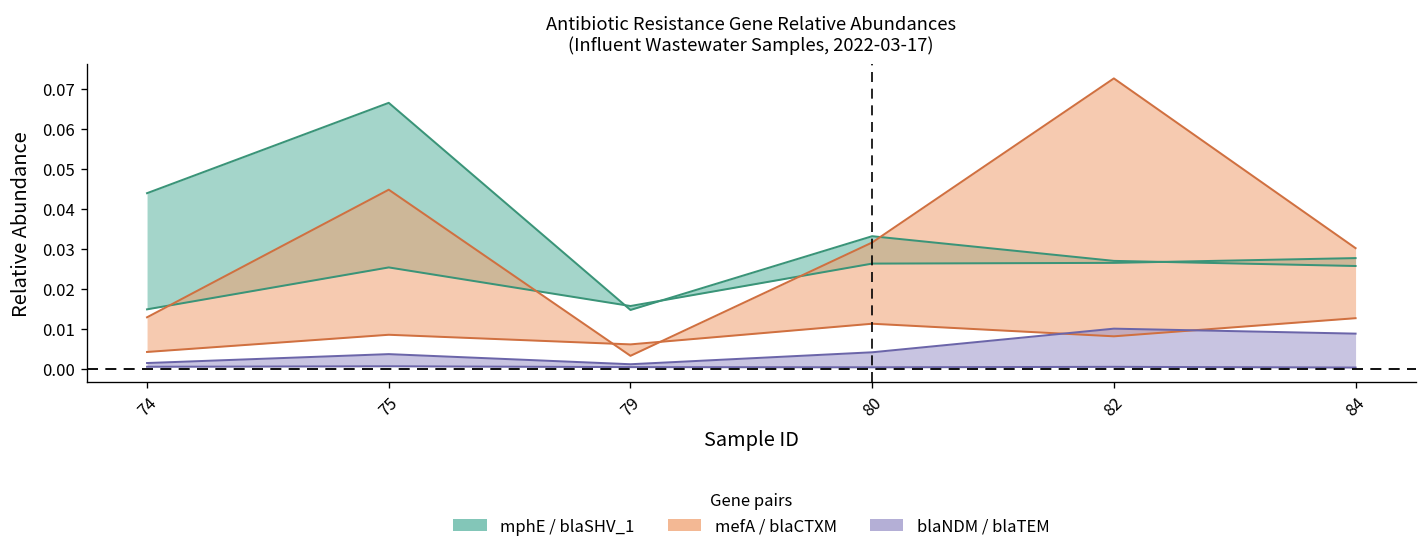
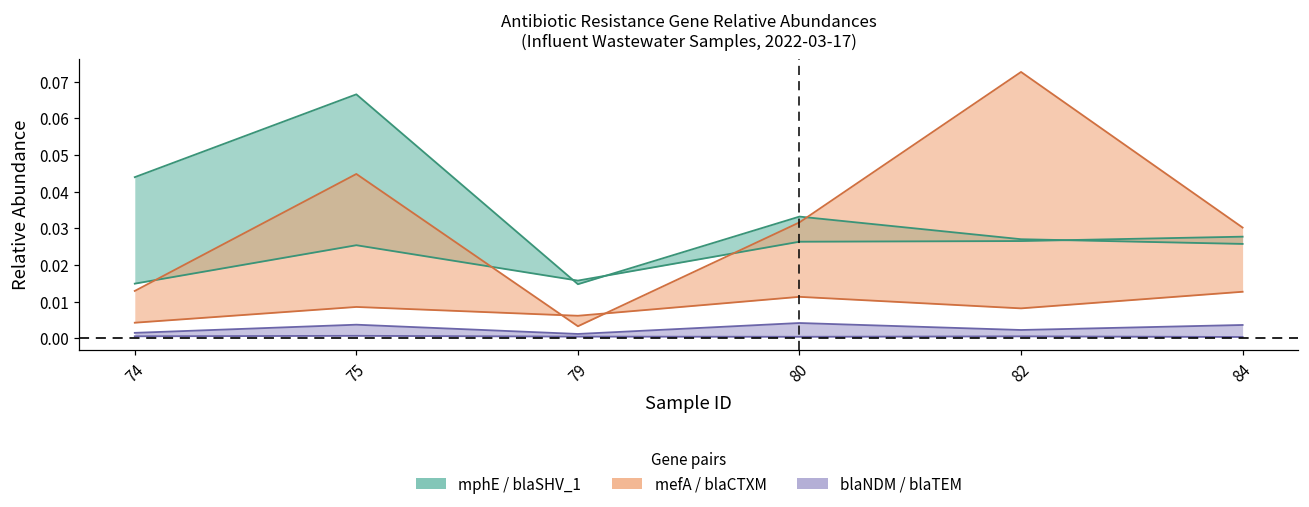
blaNDM / blaTEM, 82: 0.010 -> 0.002
blaNDM / blaTEM, 84: 0.009 -> 0.004
